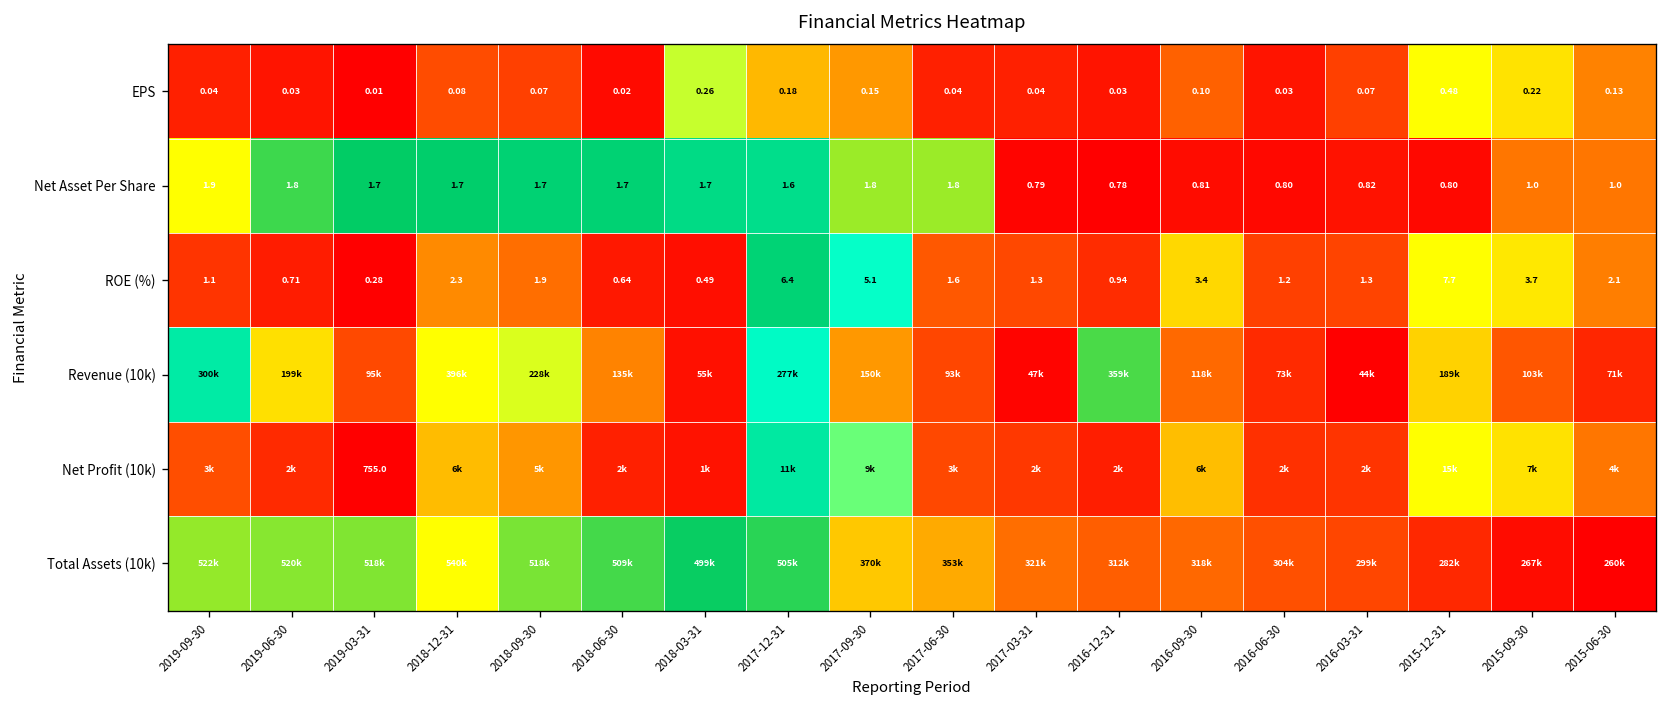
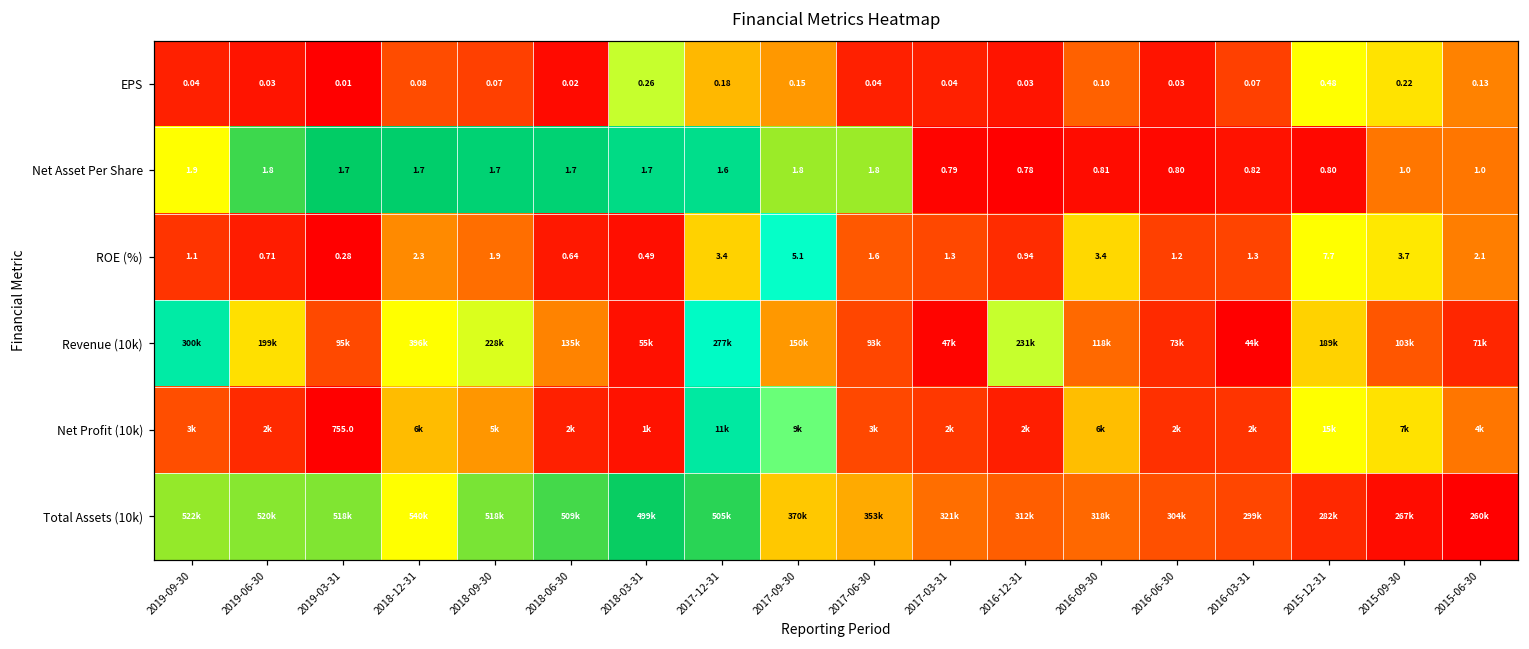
ROE (%), 2017-12-31: 6.4 -> 3.4
Revenue (10k), 2016-12-31: 359k -> 231k
